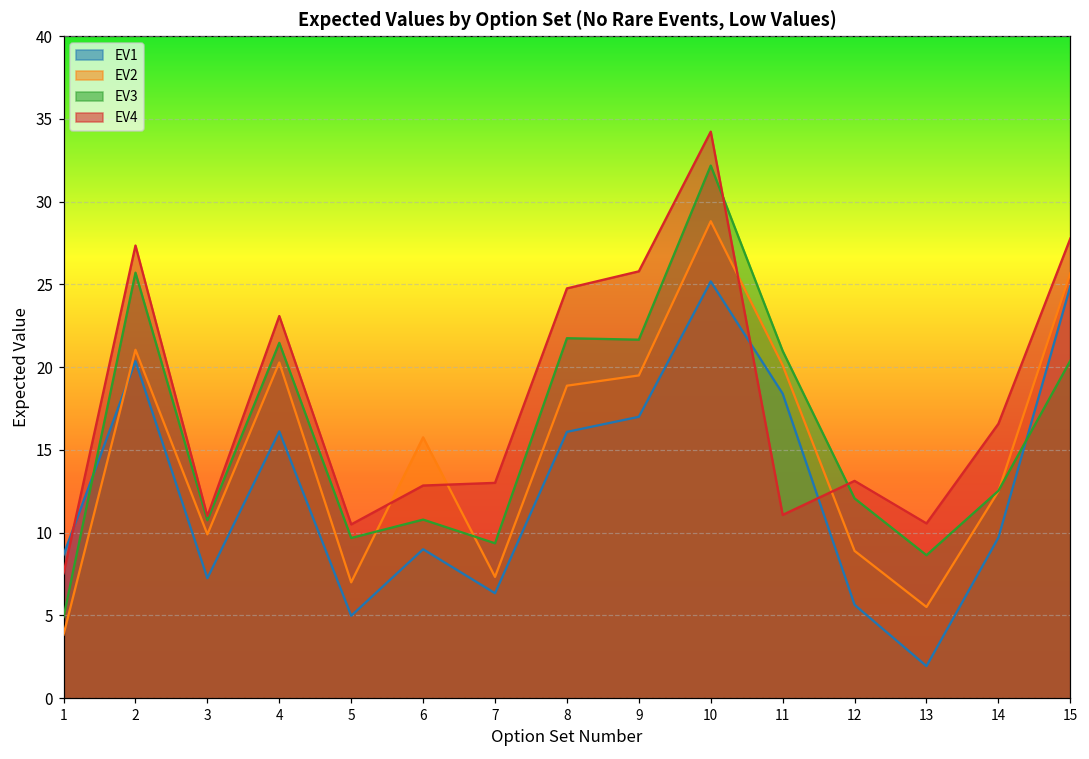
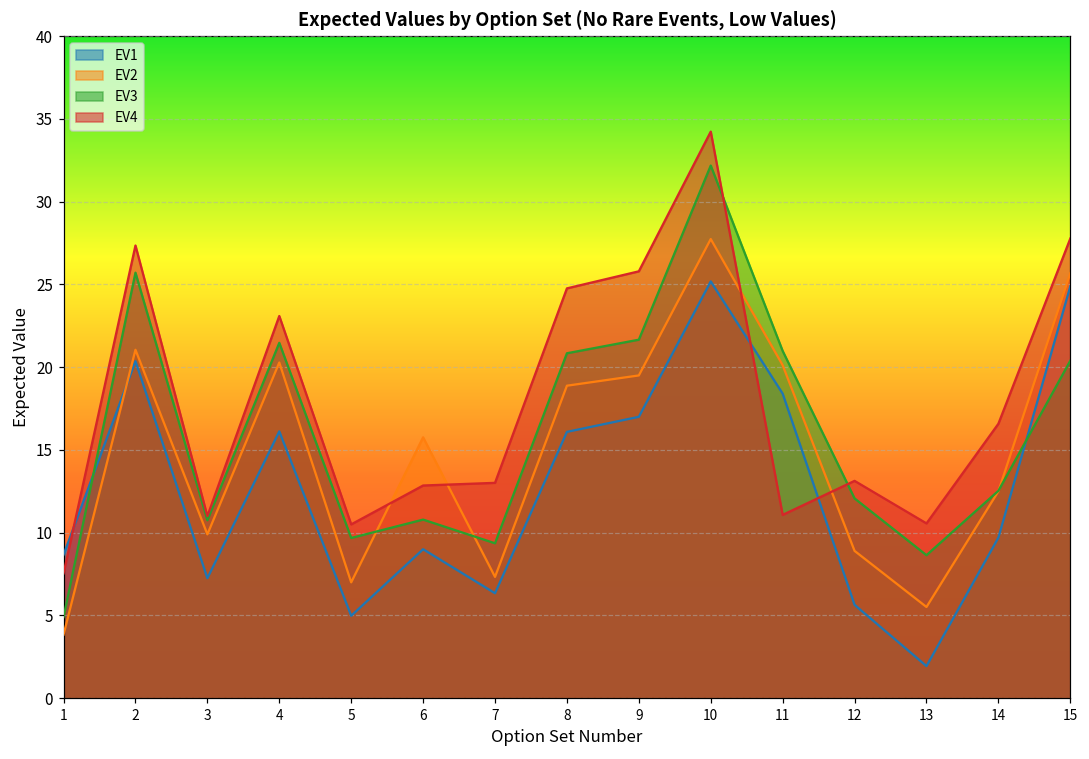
EV3, 8: 21.8 -> 20.8
EV2, 10: 28.8 -> 27.7
